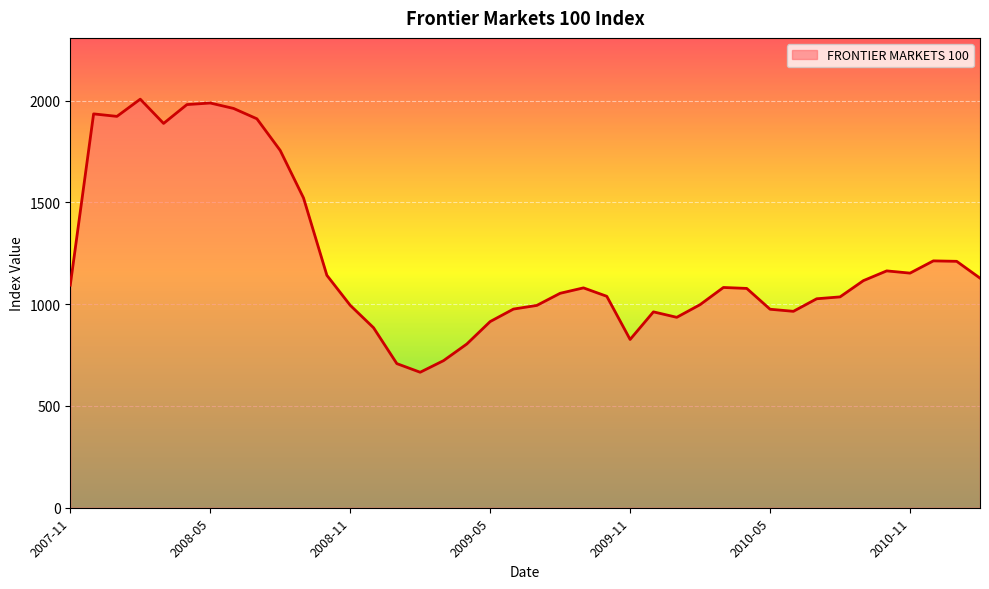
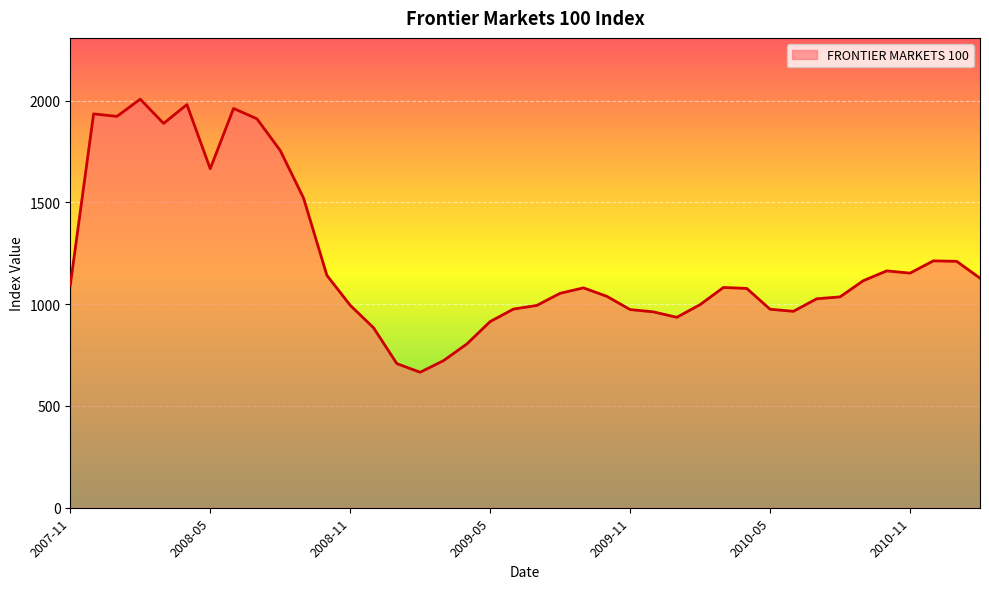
2008-05: 1990 -> 1670
2009-11: 830 -> 970
